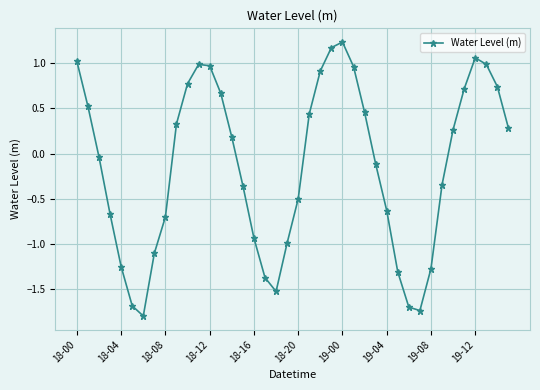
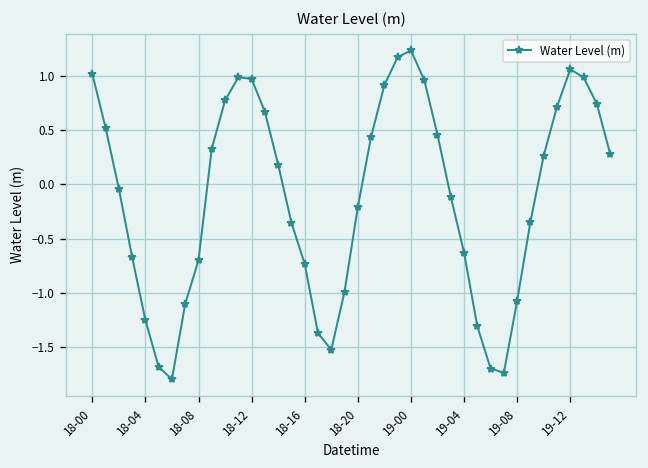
18-16: -0.9 -> -0.7
18-20: -0.5 -> -0.2
19-08: -1.3 -> -1.1
